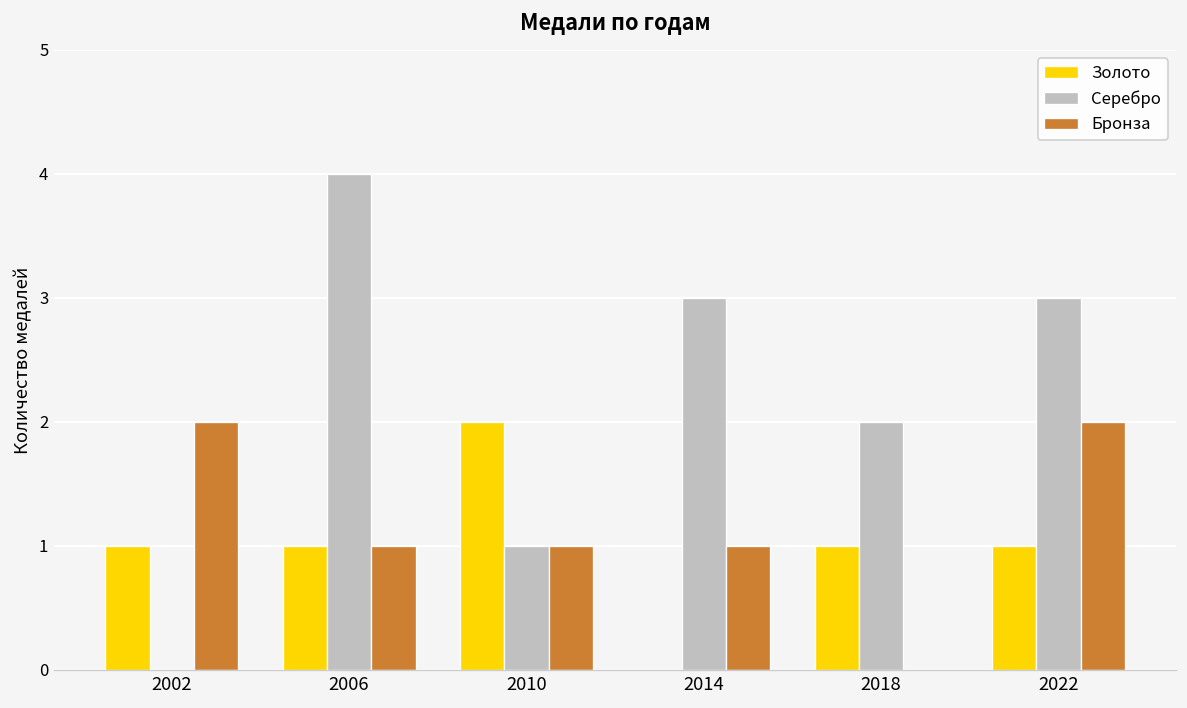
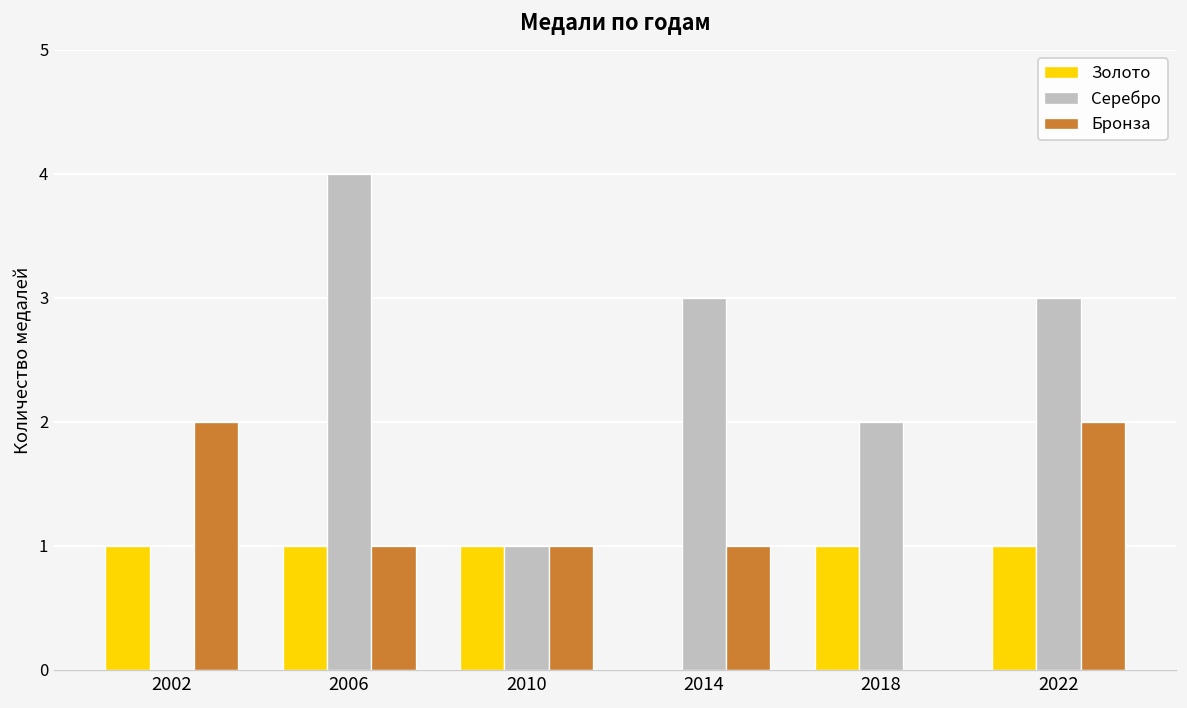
Золото, 2010: 2 -> 1
